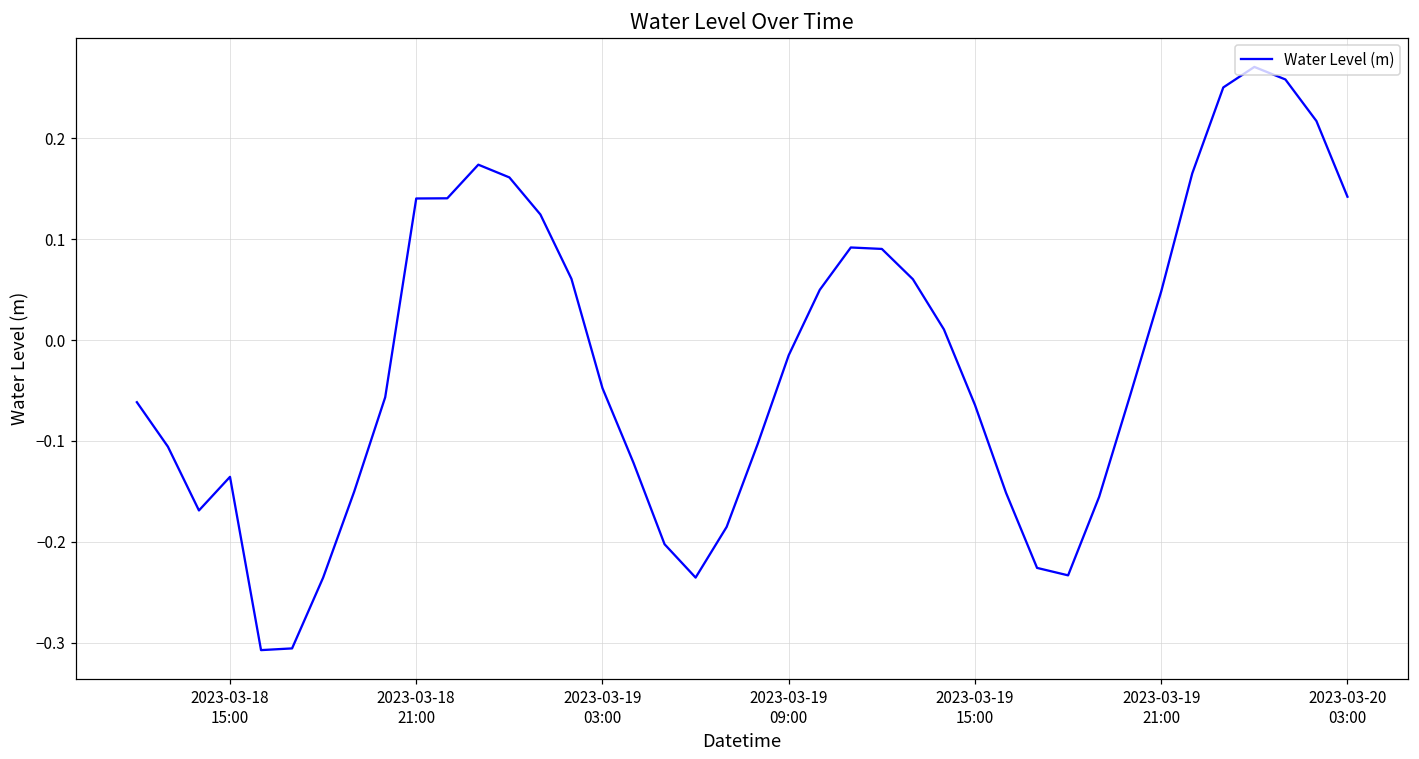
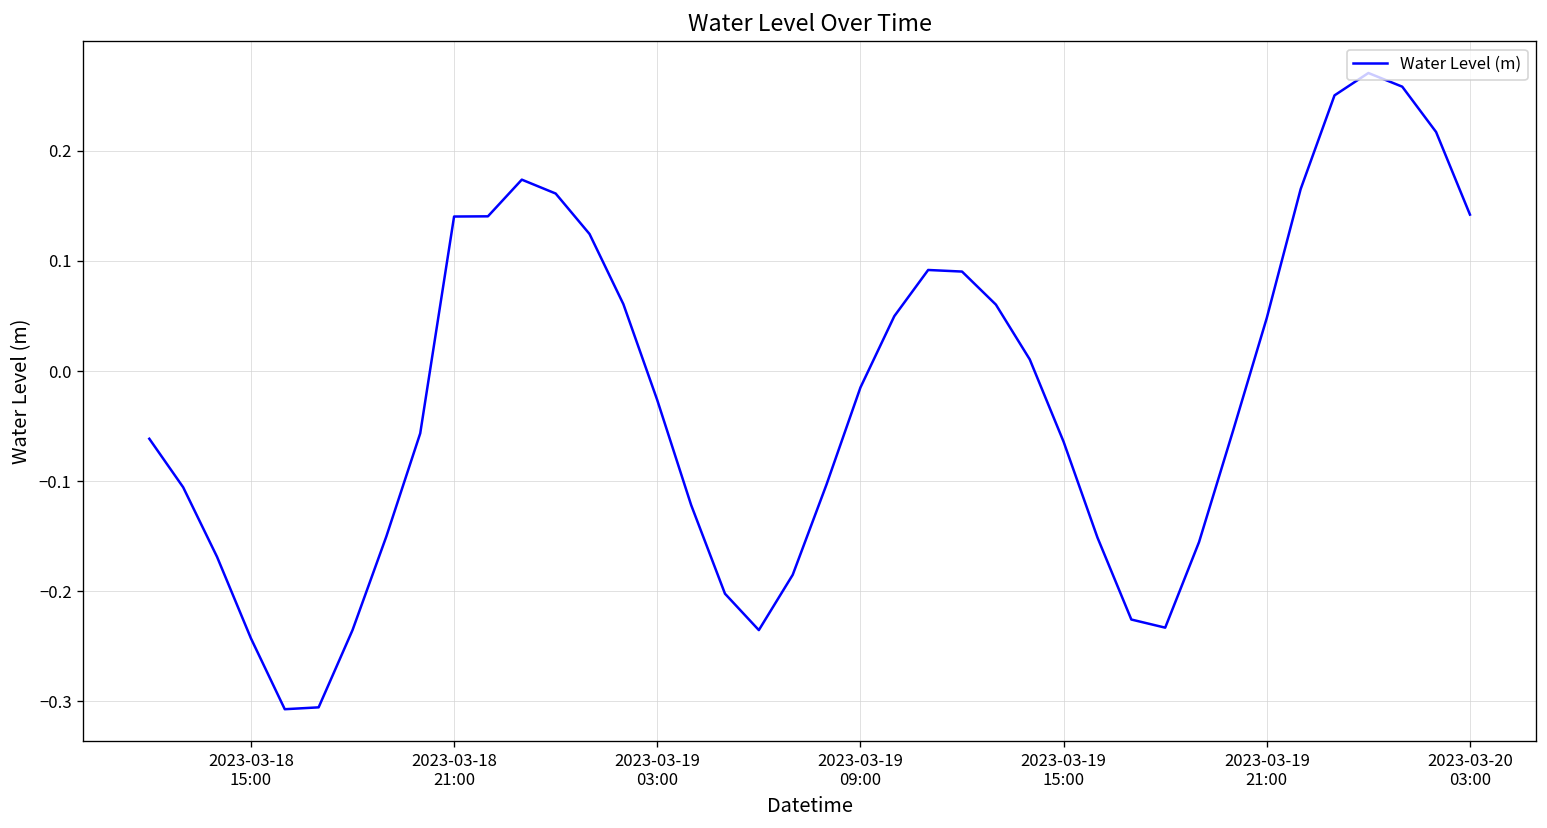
2023-03-18 15:00: -0.14 -> -0.24
2023-03-19 03:00: -0.05 -> -0.03
